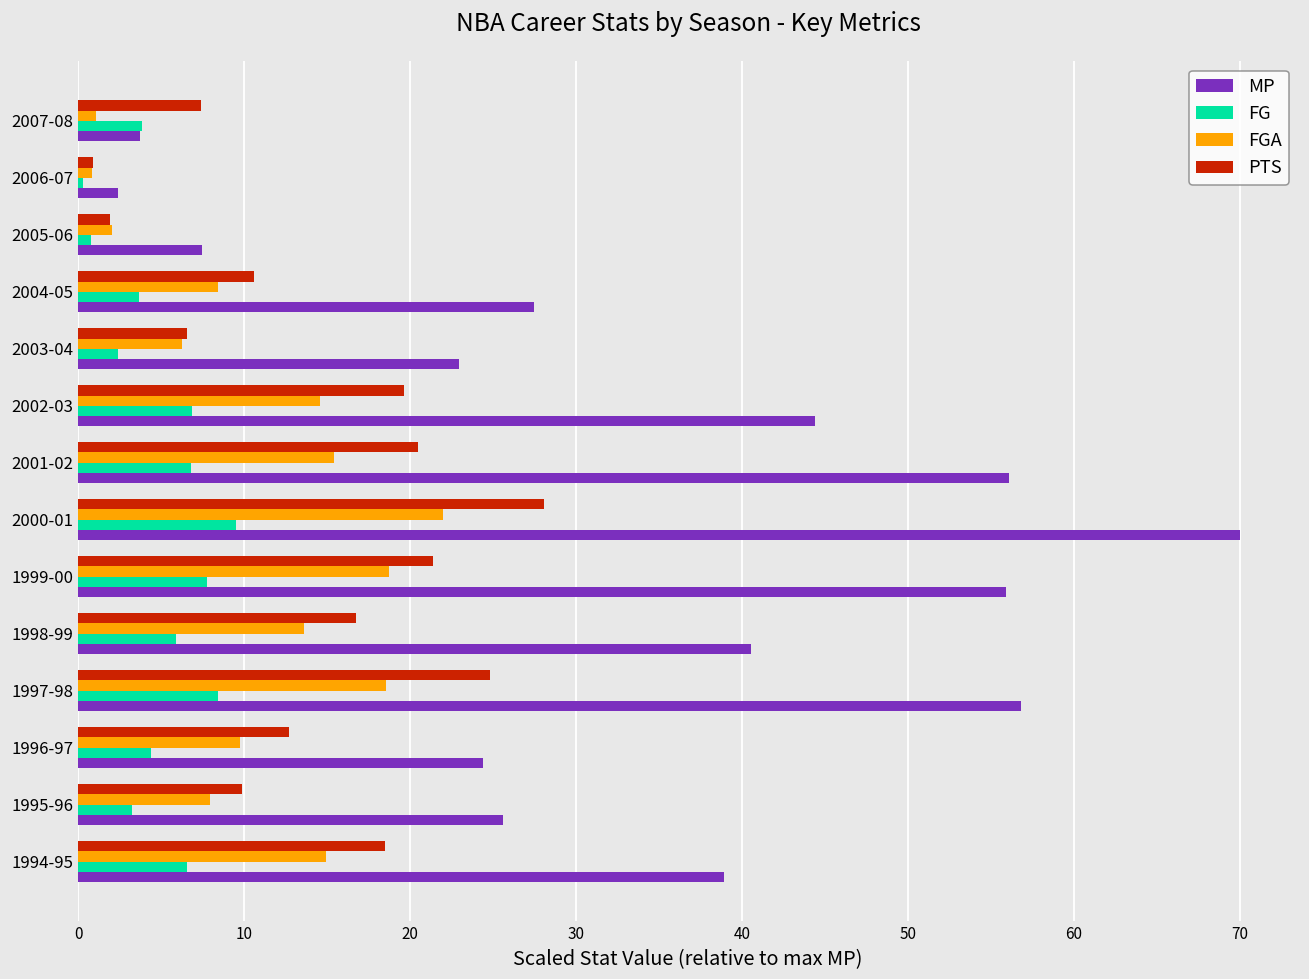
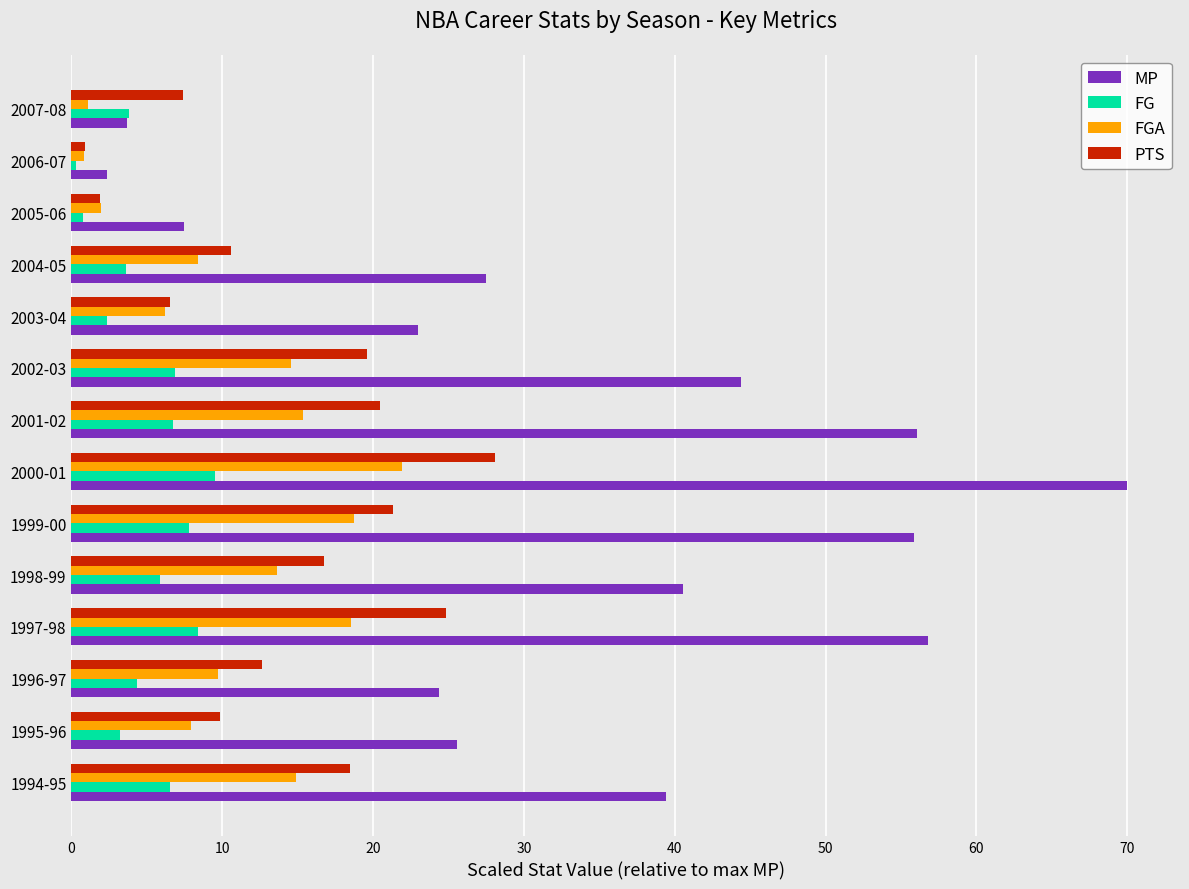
MP, 1994-95: 38.9 -> 39.4
